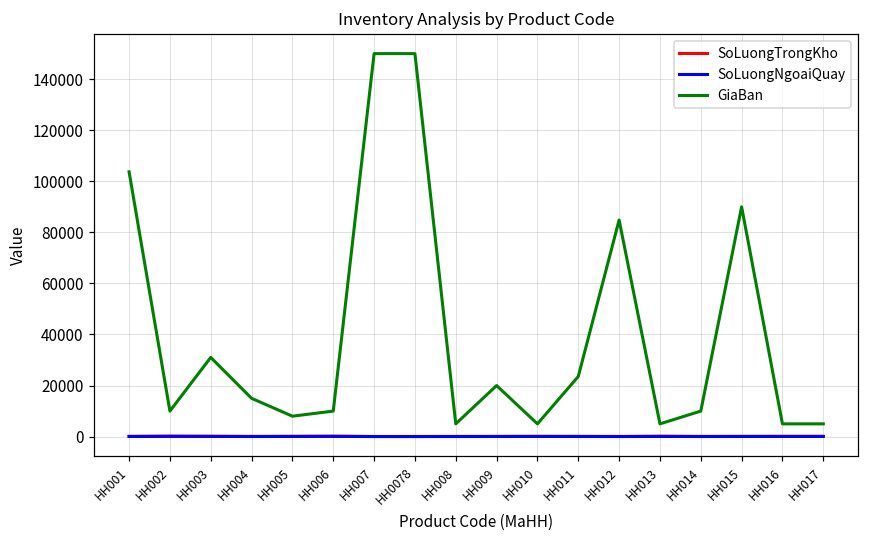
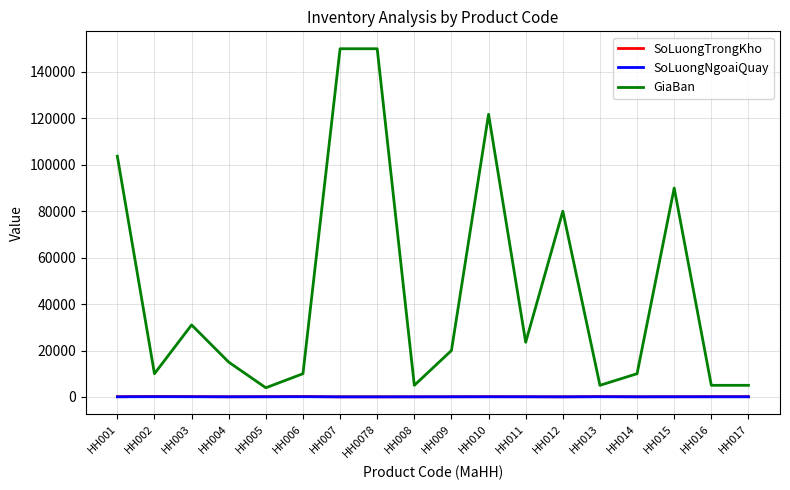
GiaBan, HH005: 8000 -> 4000
GiaBan, HH010: 5000 -> 122000
GiaBan, HH012: 85000 -> 80000
